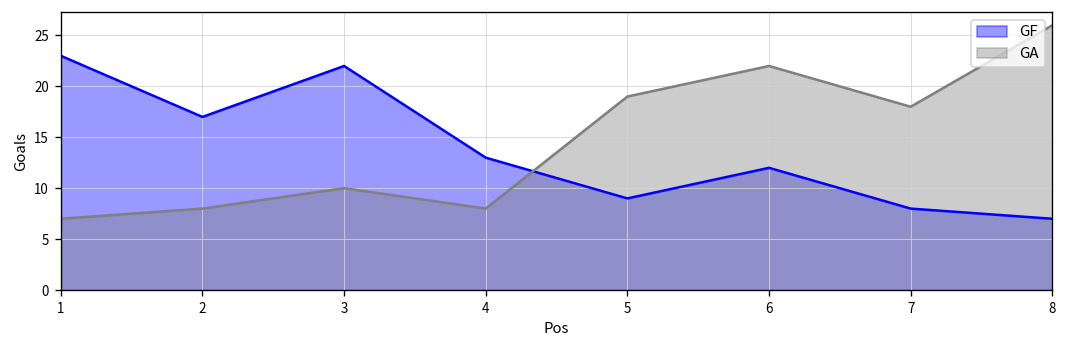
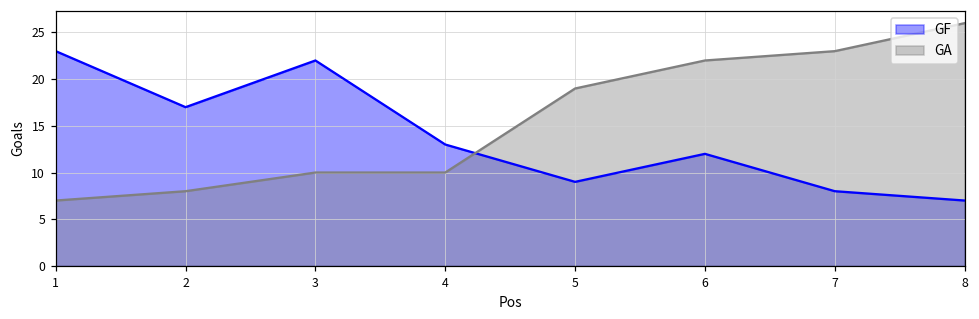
GA, 4: 8 -> 10
GA, 7: 18 -> 23
